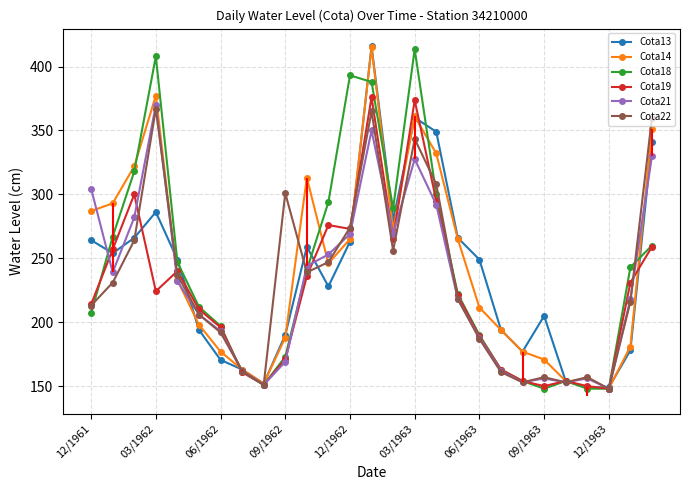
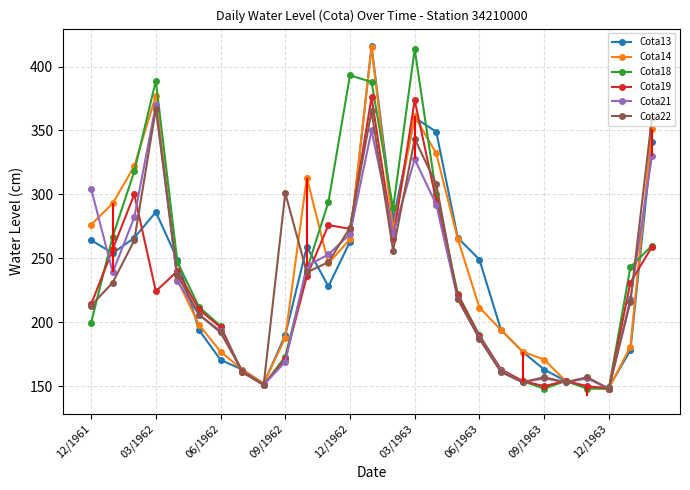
Cota14, 12/1961: 287 -> 276
Cota18, 12/1961: 207 -> 200
Cota18, 03/1962: 408 -> 389
Cota13, 09/1963: 205 -> 163
